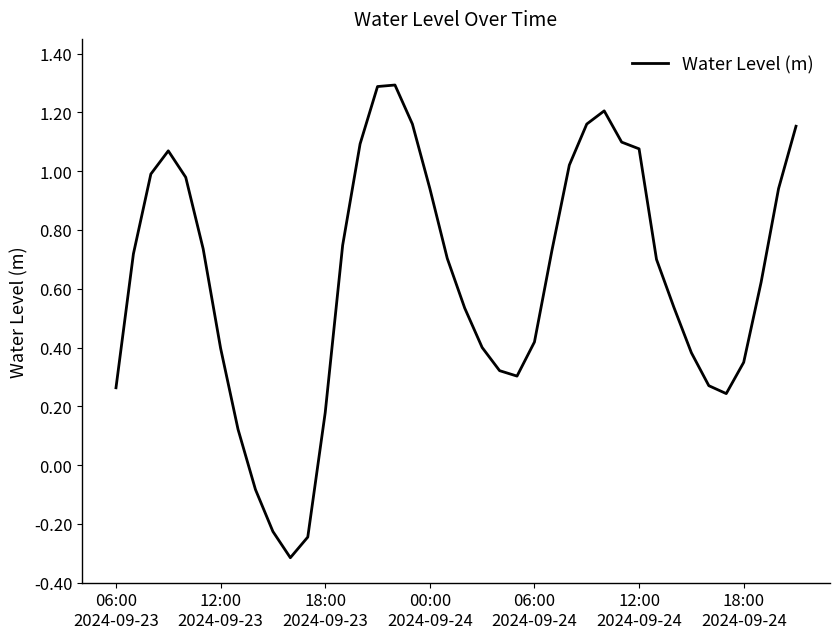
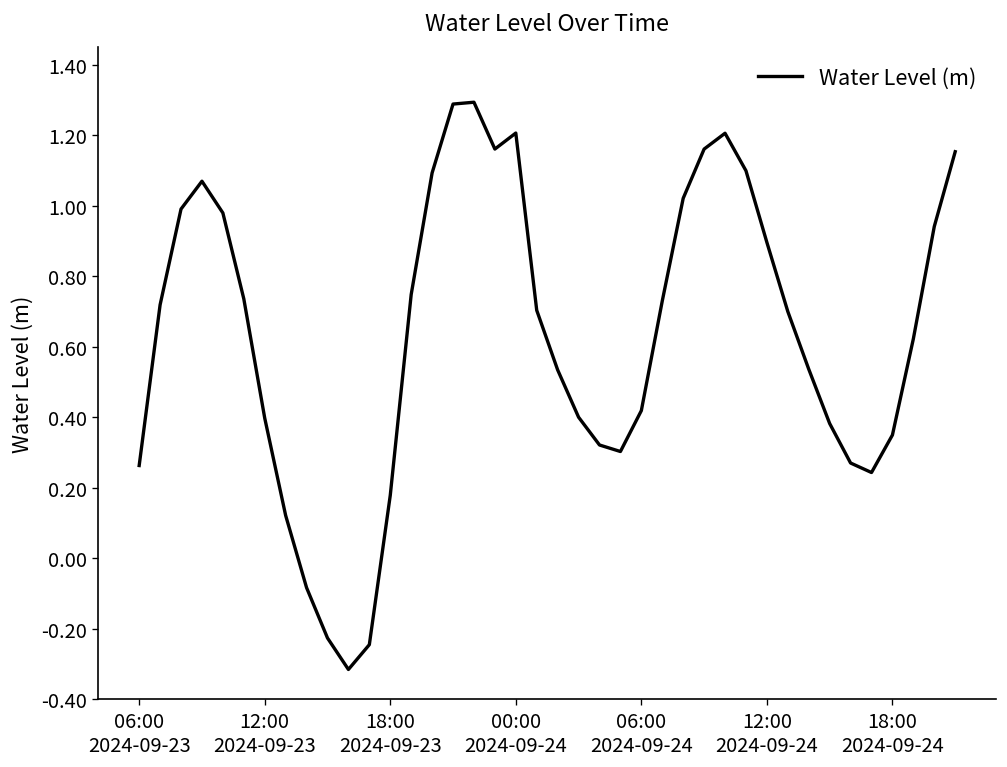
00:00 2024-09-24: 0.94 -> 1.21
12:00 2024-09-24: 1.08 -> 0.90
